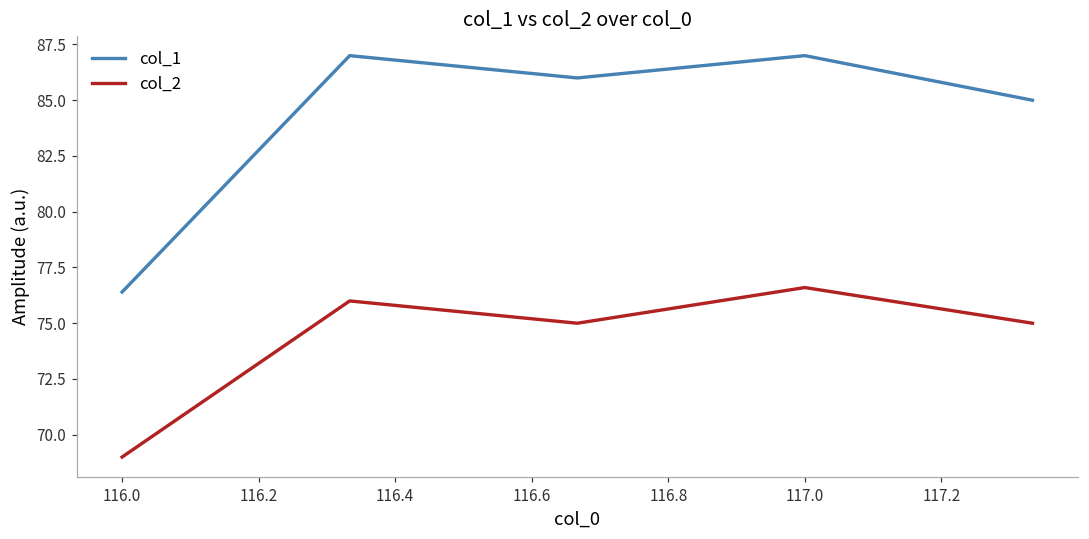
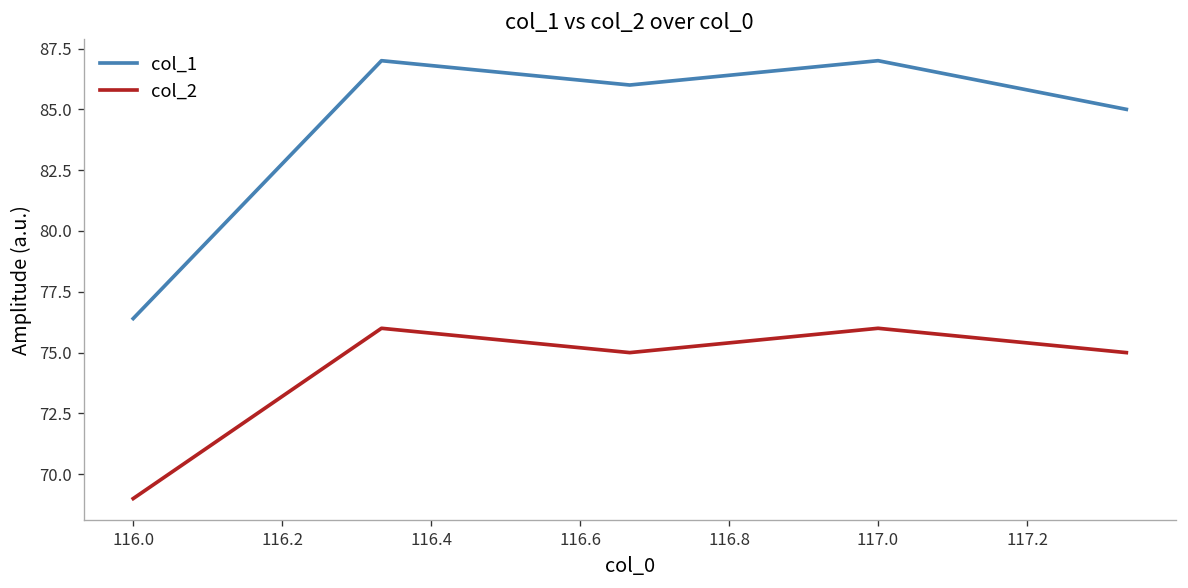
col_2, 117.0: 76.6 -> 76.0
